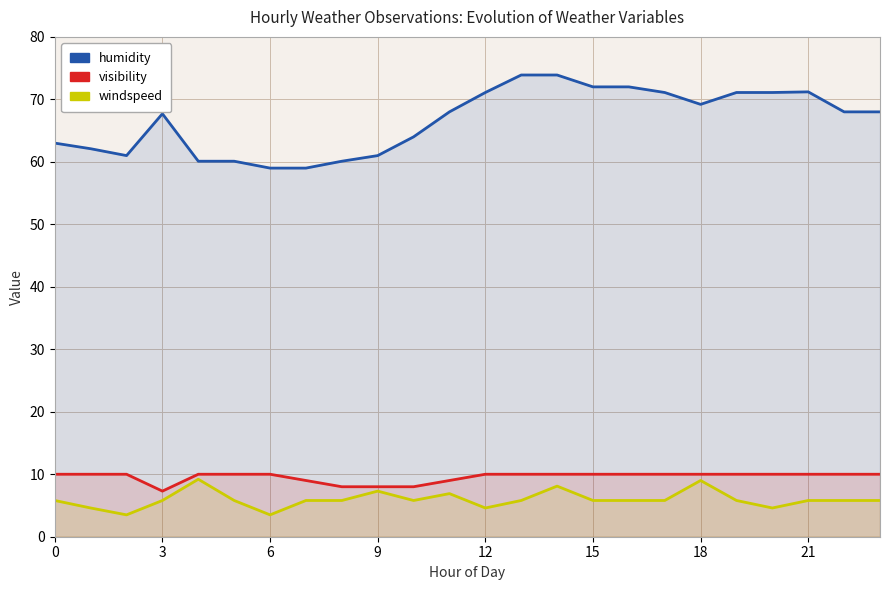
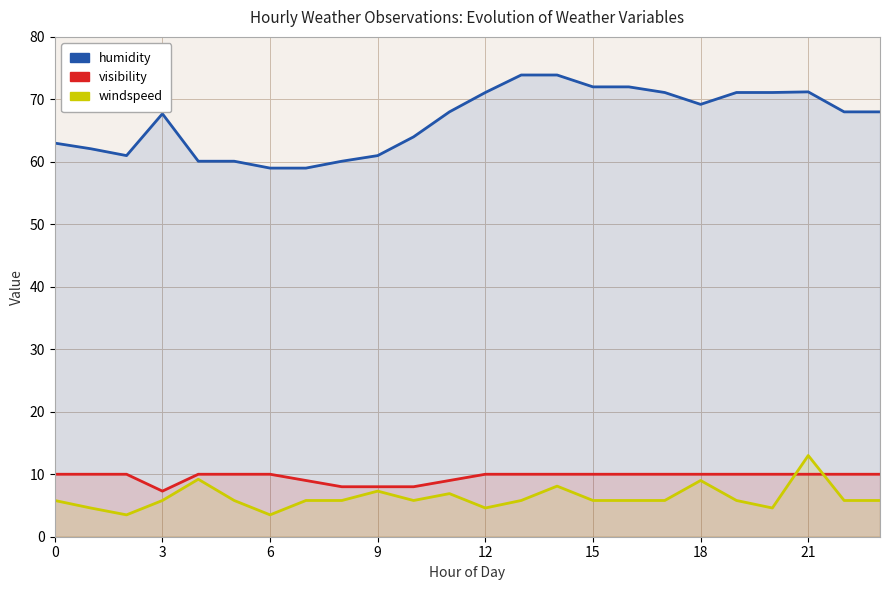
windspeed, 21: 6 -> 13
